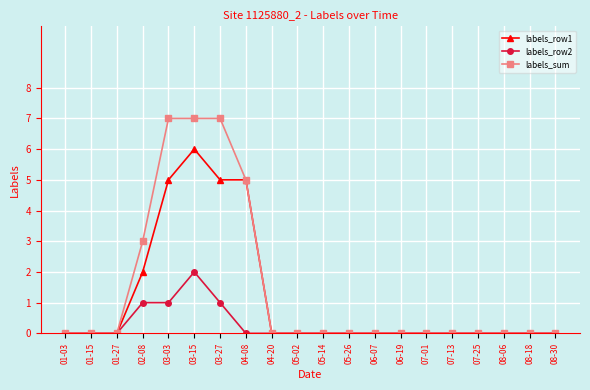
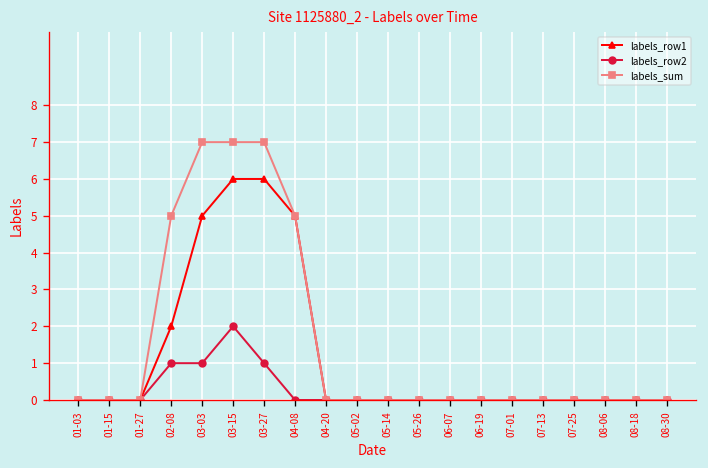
labels_sum, 02-08: 3 -> 5
labels_row1, 03-27: 5 -> 6
